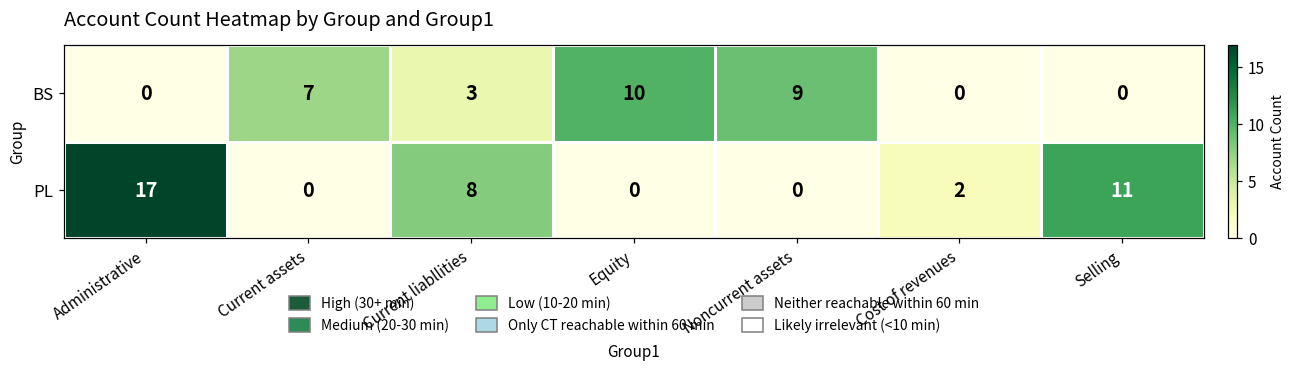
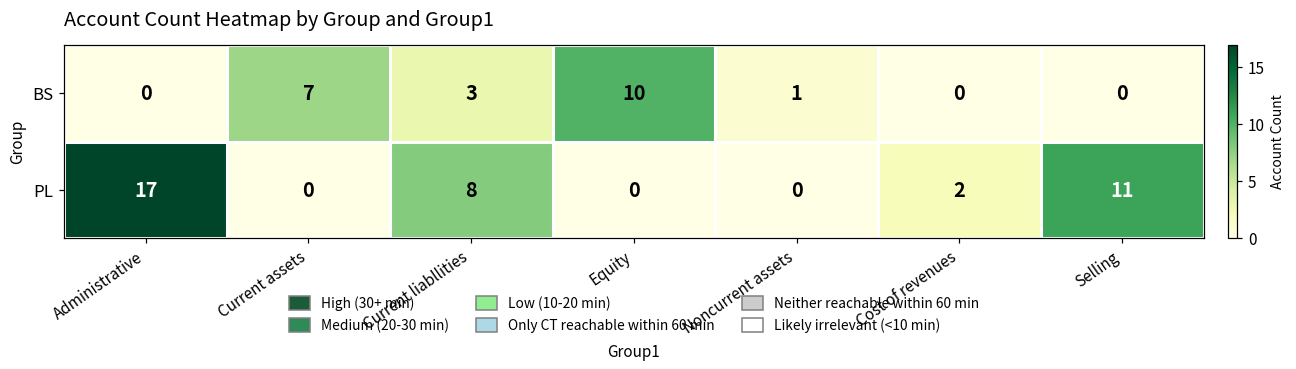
BS, Noncurrent assets: 9 -> 1
